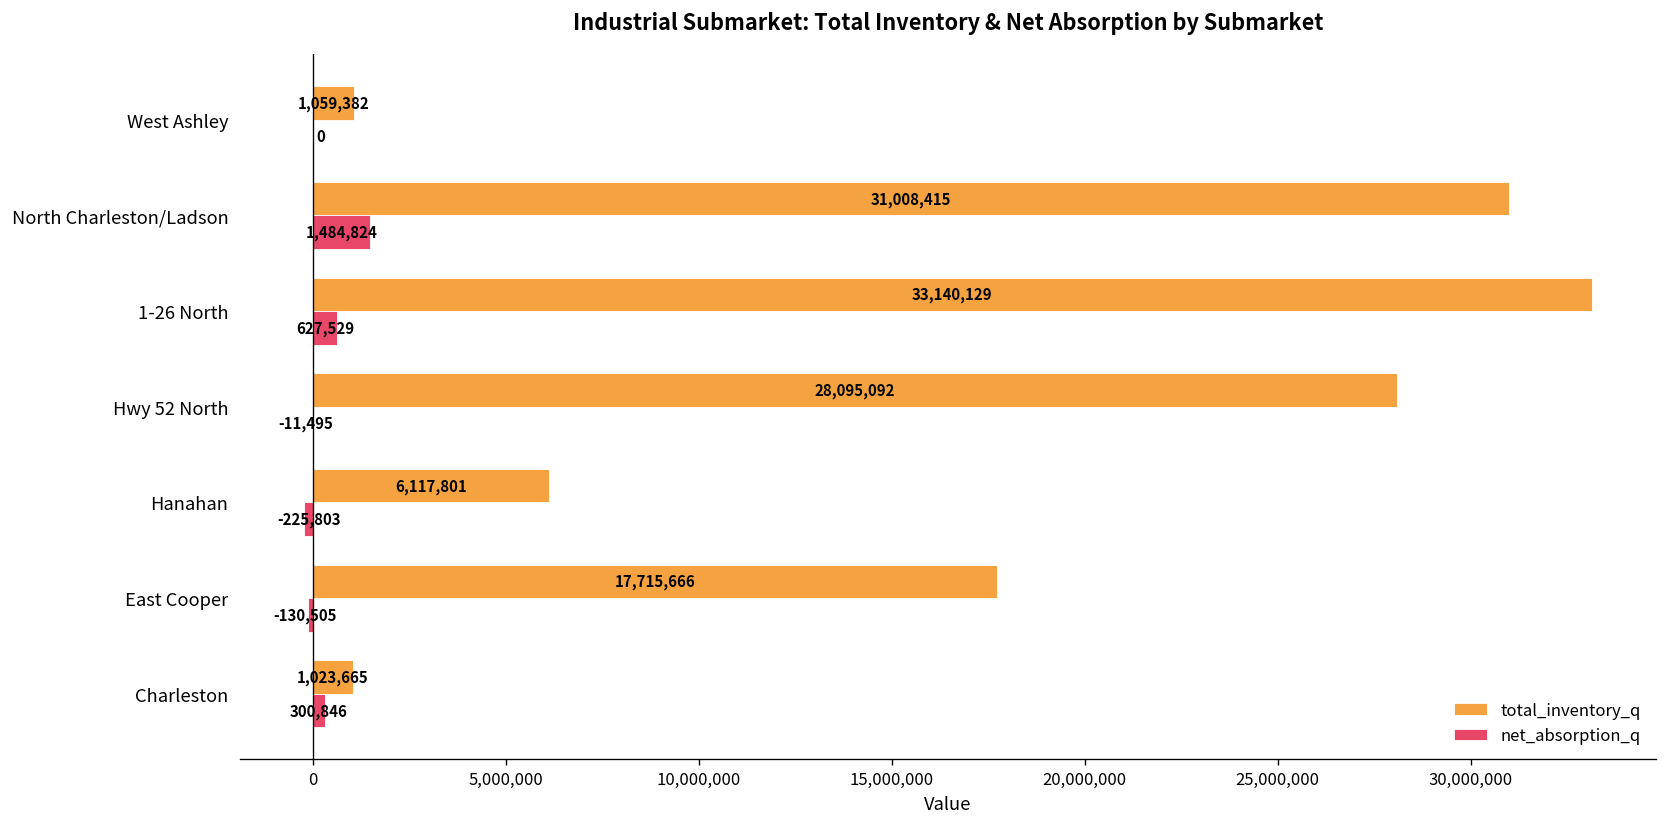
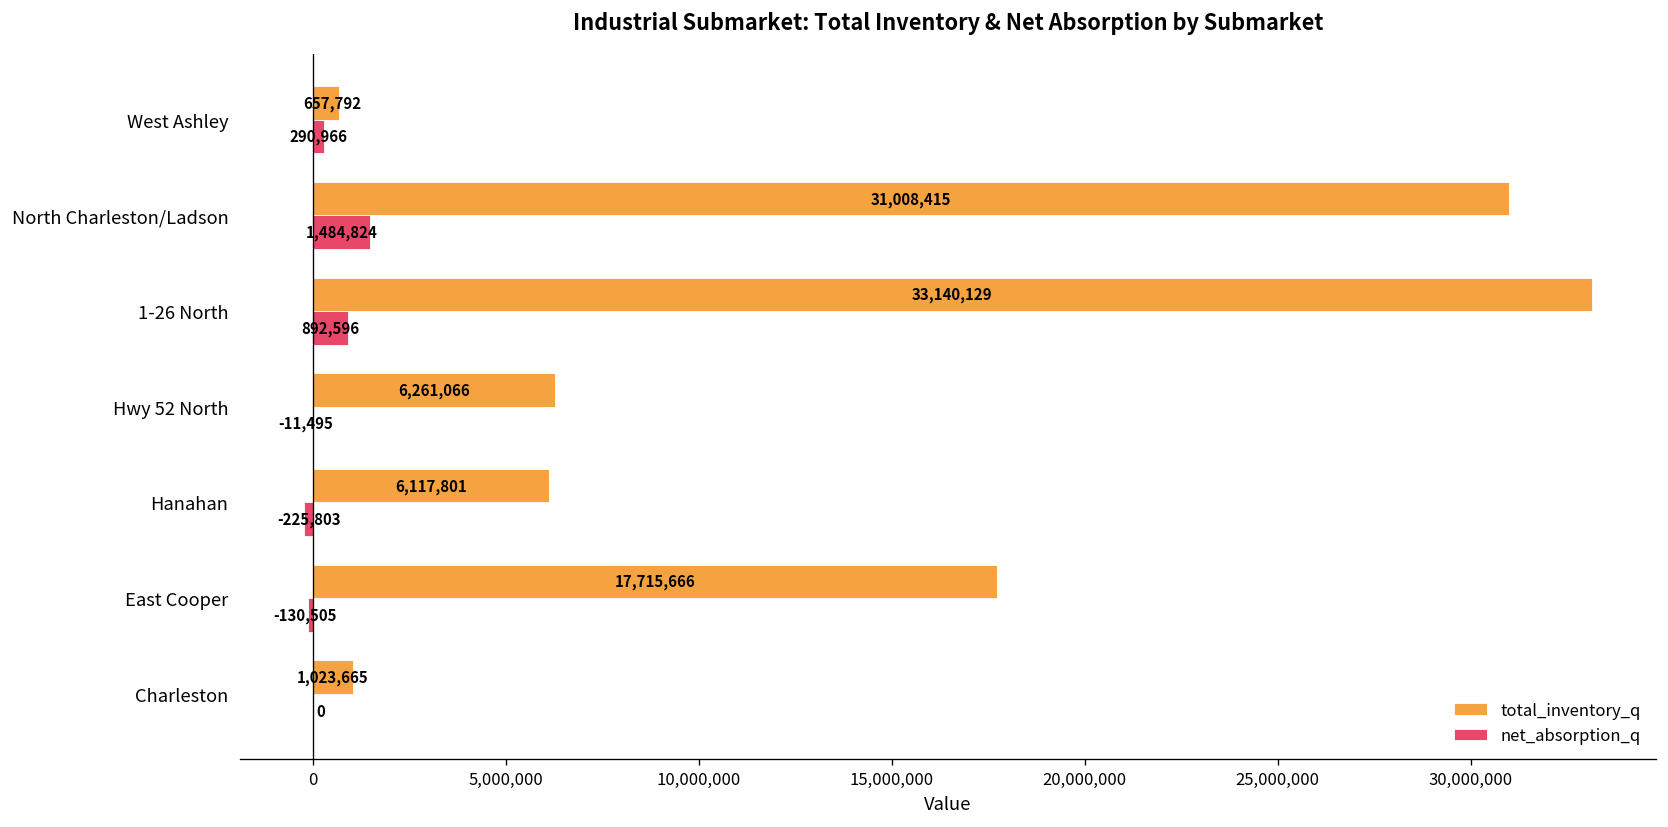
total_inventory_q, West Ashley: 1,059,382 -> 657,792
net_absorption_q, West Ashley: 0 -> 290,966
net_absorption_q, 1-26 North: 627,529 -> 892,596
total_inventory_q, Hwy 52 North: 28,095,092 -> 6,261,066
net_absorption_q, Charleston: 300,846 -> 0
